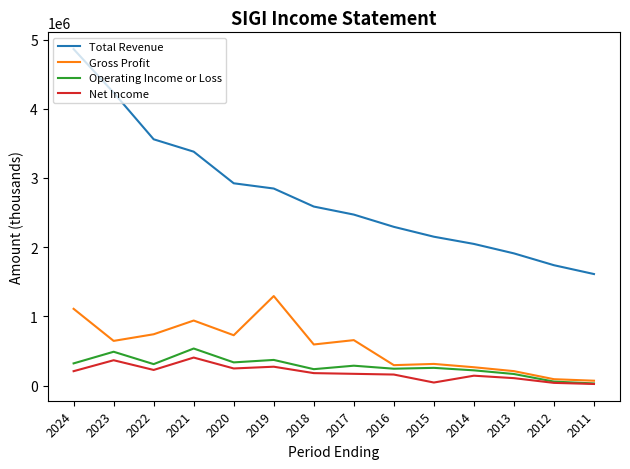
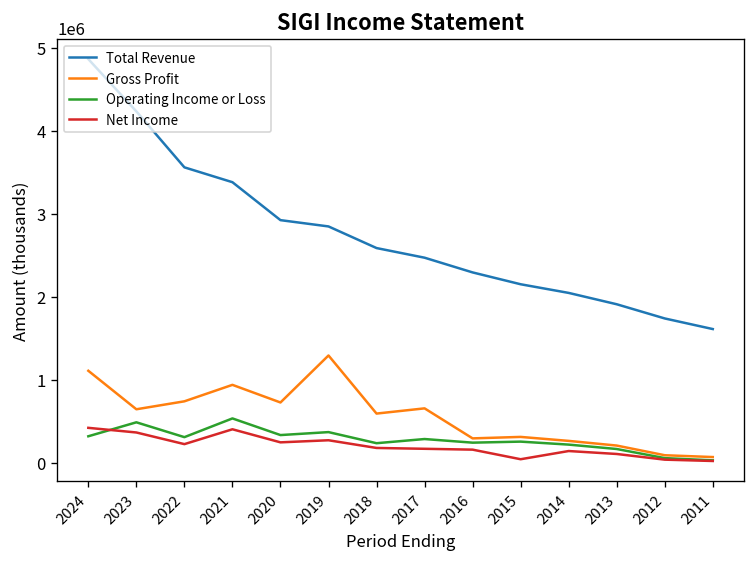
Net Income, 2024: 200000 -> 400000
